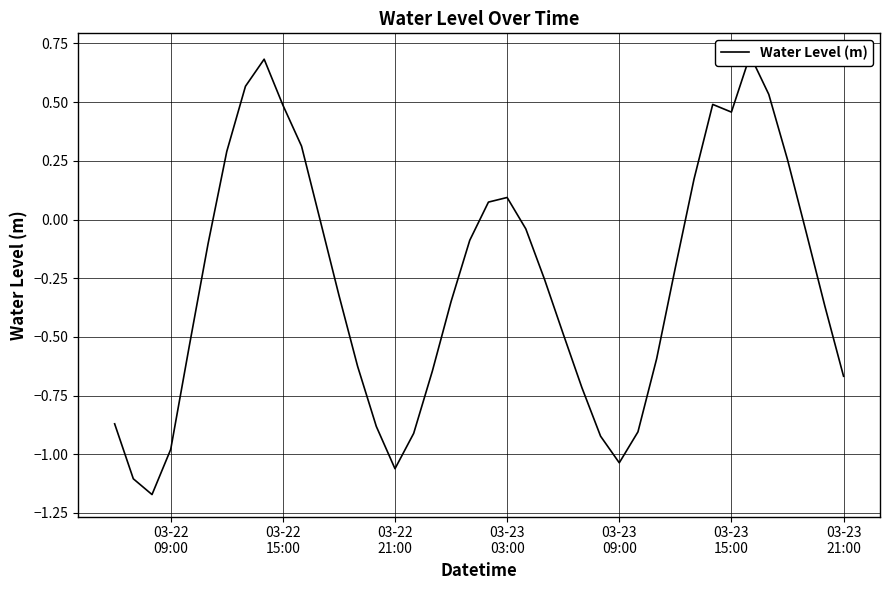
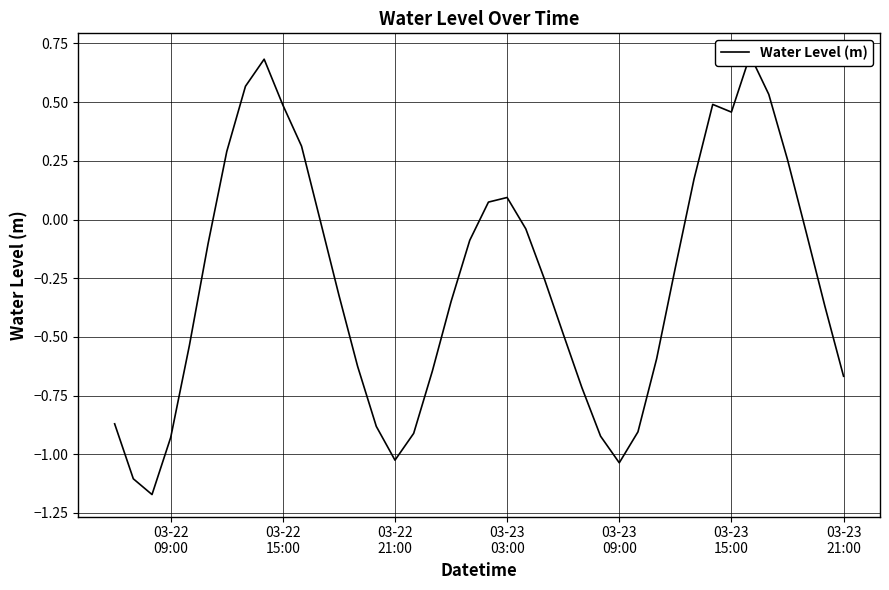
03-22 09:00: -0.98 -> -0.93
03-22 21:00: -1.06 -> -1.03
